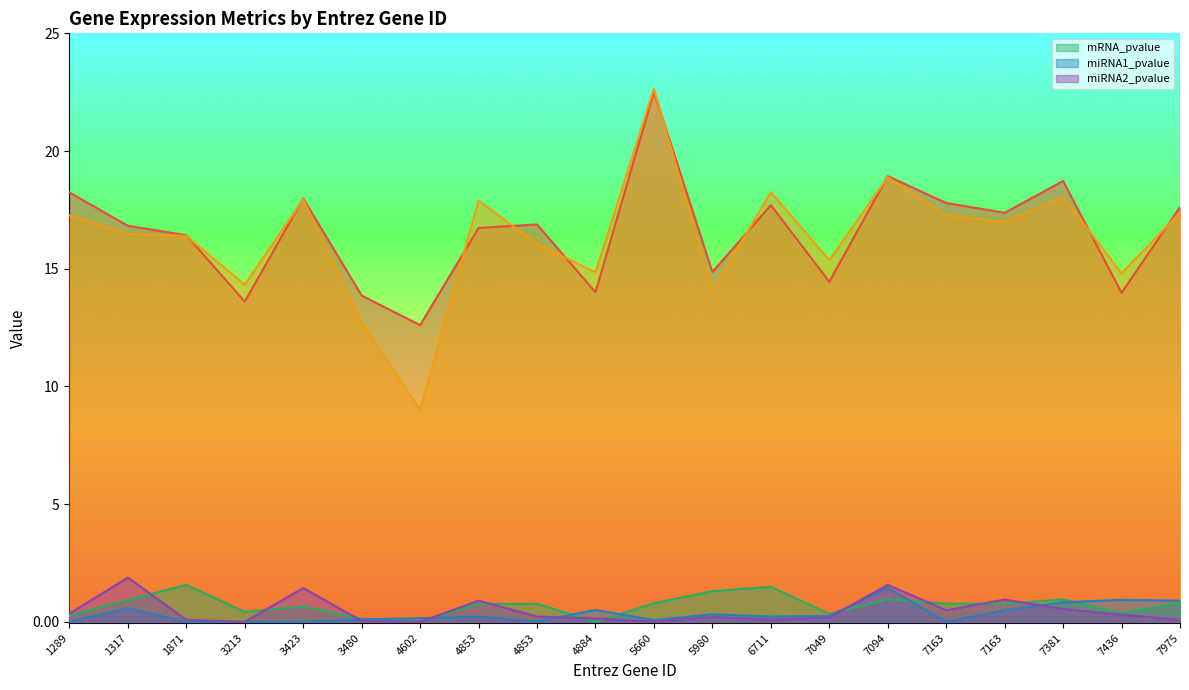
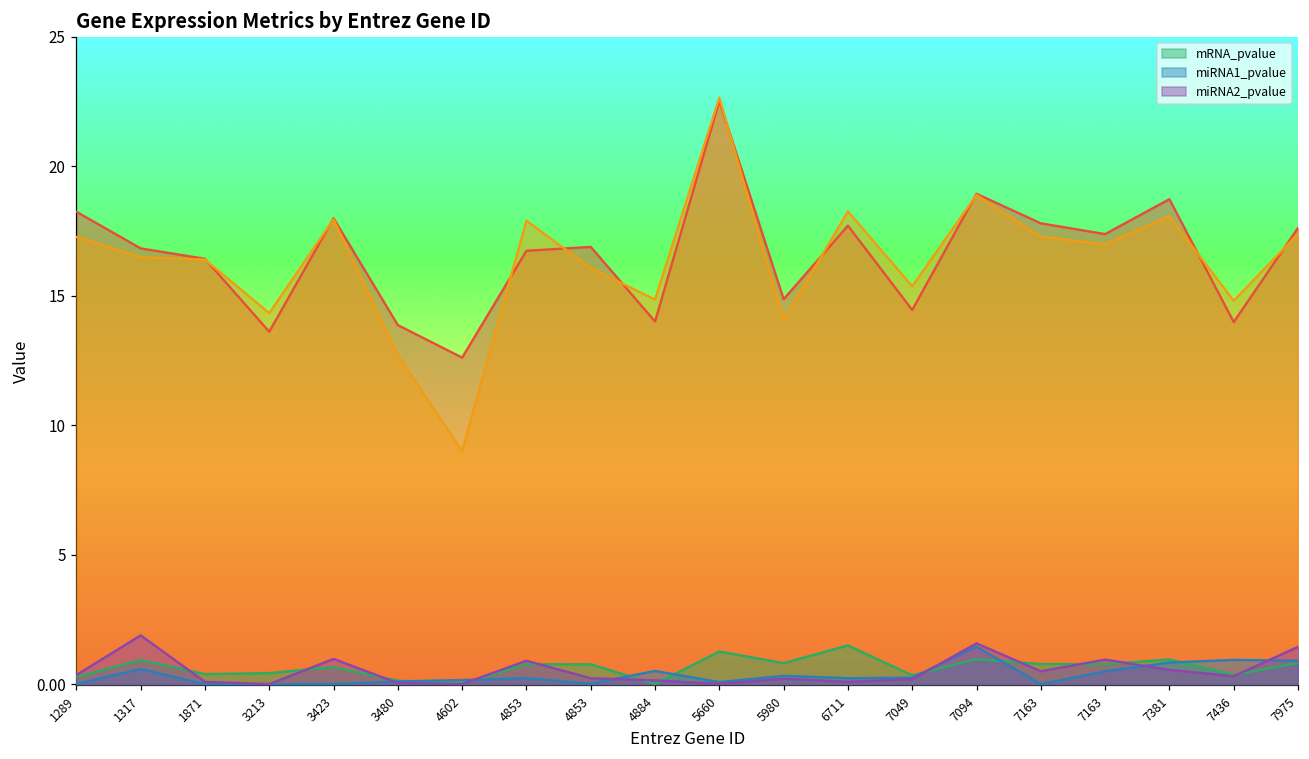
mRNA_pvalue, 1871: 1.6 -> 0.4
miRNA2_pvalue, 3423: 1.4 -> 1.0
mRNA_pvalue, 5660: 0.8 -> 1.3
mRNA_pvalue, 5980: 1.3 -> 0.8
miRNA2_pvalue, 7975: 0.1 -> 1.4
